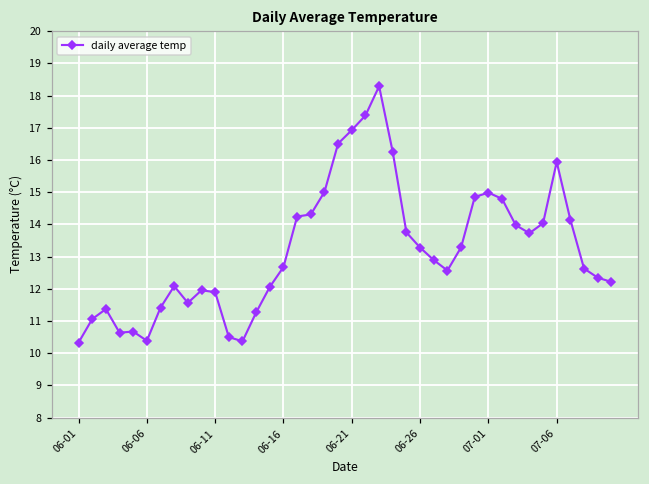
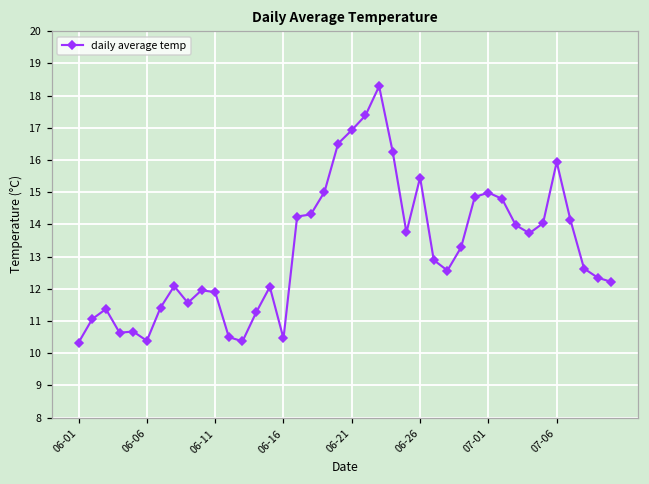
06-16: 12.7 -> 10.5
06-26: 13.3 -> 15.5
